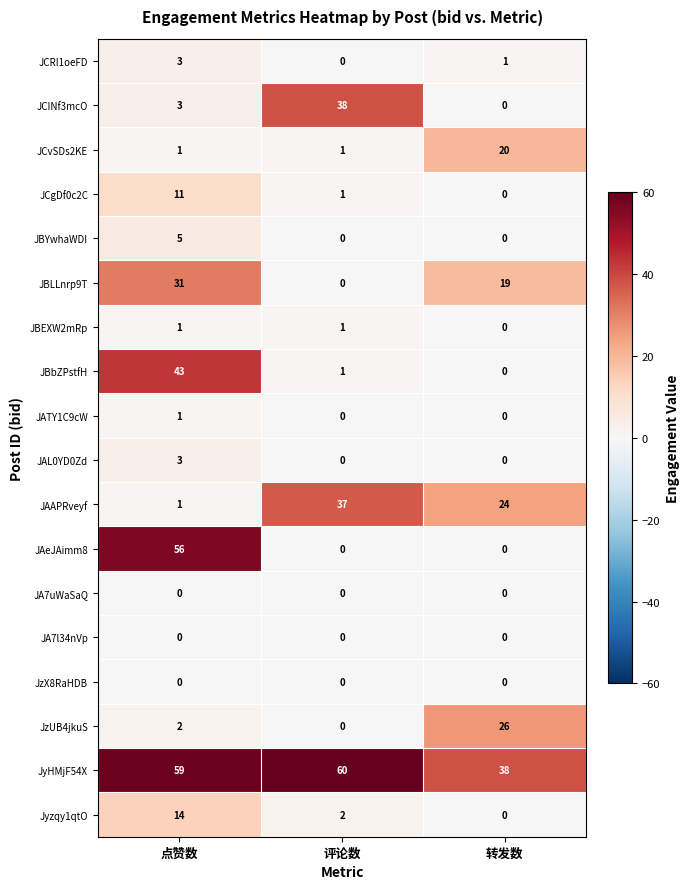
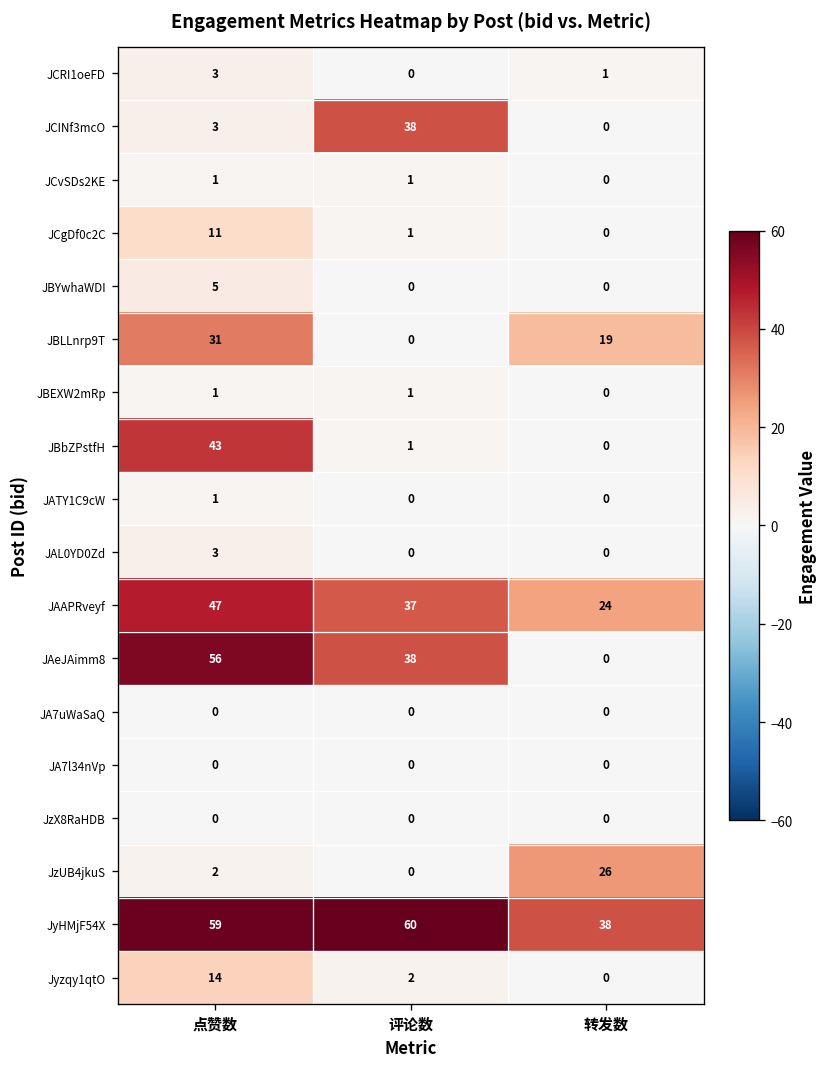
JCvSDs2KE, 转发数: 20 -> 0
JAAPRveyf, 点赞数: 1 -> 47
JAeJAimm8, 评论数: 0 -> 38
